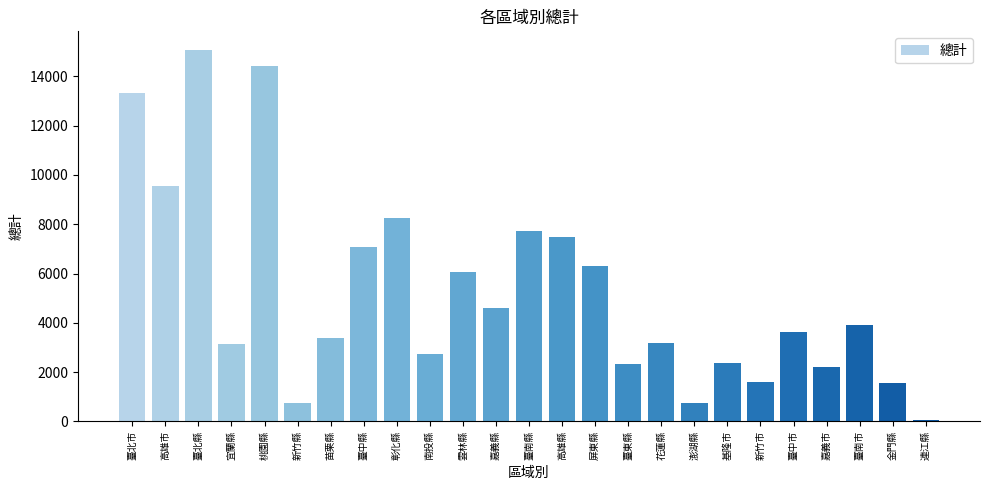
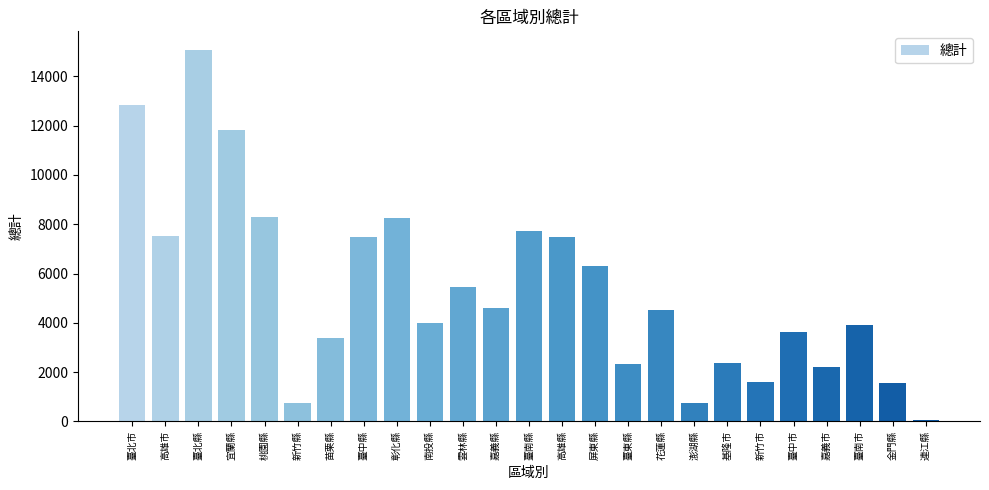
臺北市: 13300 -> 12800
高雄市: 9600 -> 7500
宜蘭縣: 3200 -> 11800
桃園縣: 14400 -> 8300
臺中縣: 7100 -> 7500
南投縣: 2700 -> 4000
雲林縣: 6000 -> 5500
花蓮縣: 3200 -> 4500
